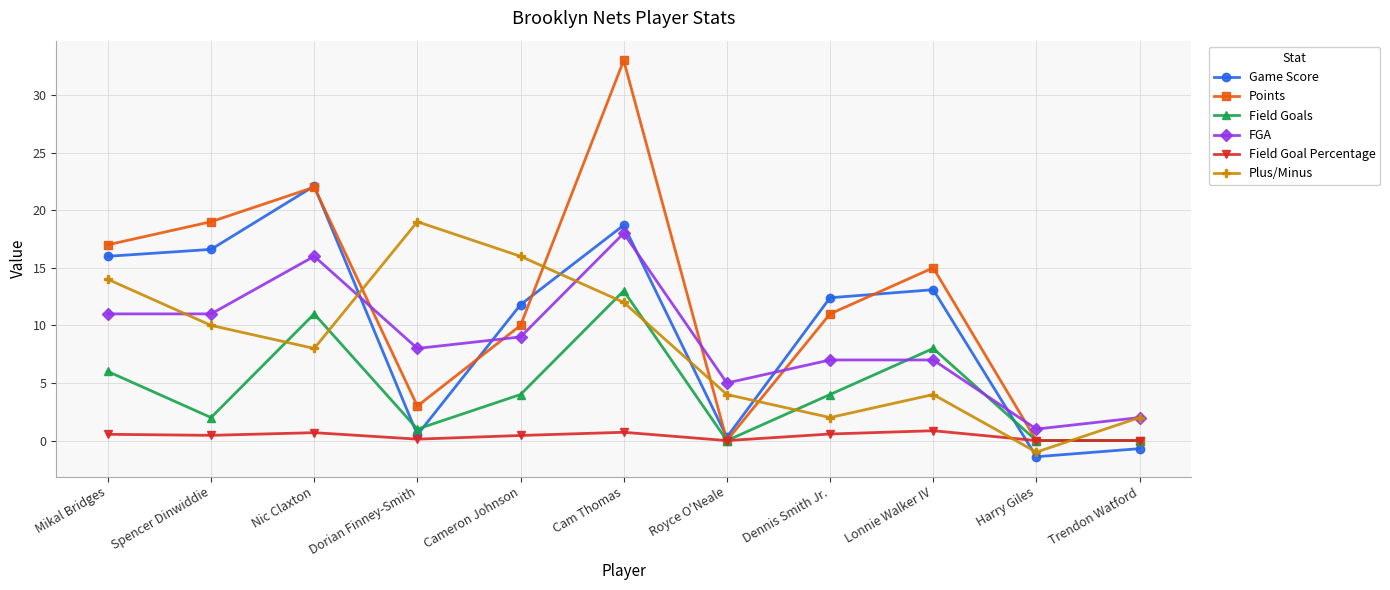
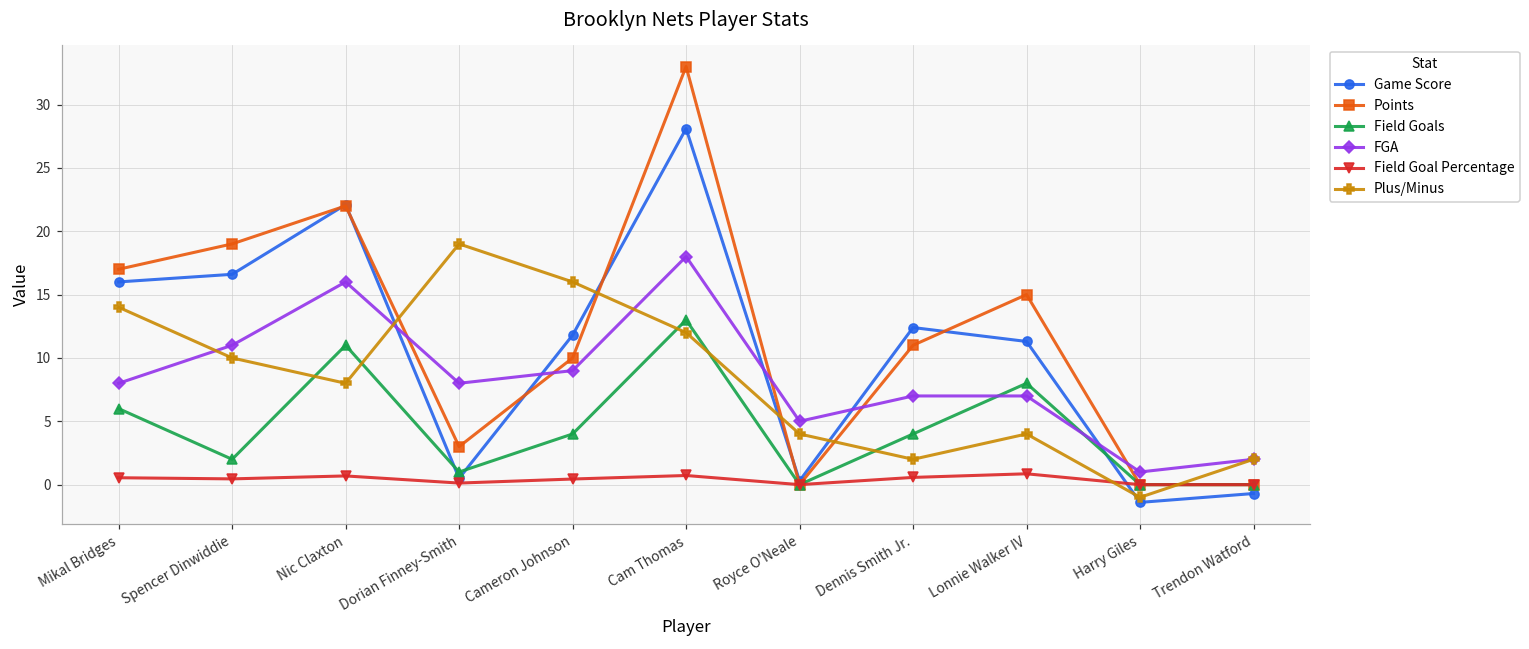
FGA, Mikal Bridges: 11 -> 8
Game Score, Cam Thomas: 18.7 -> 28.1
Game Score, Lonnie Walker IV: 13.1 -> 11.3
